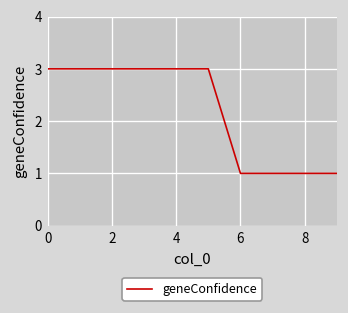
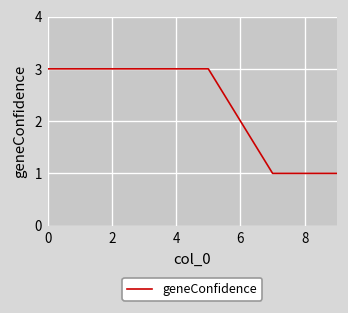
6: 1 -> 2
